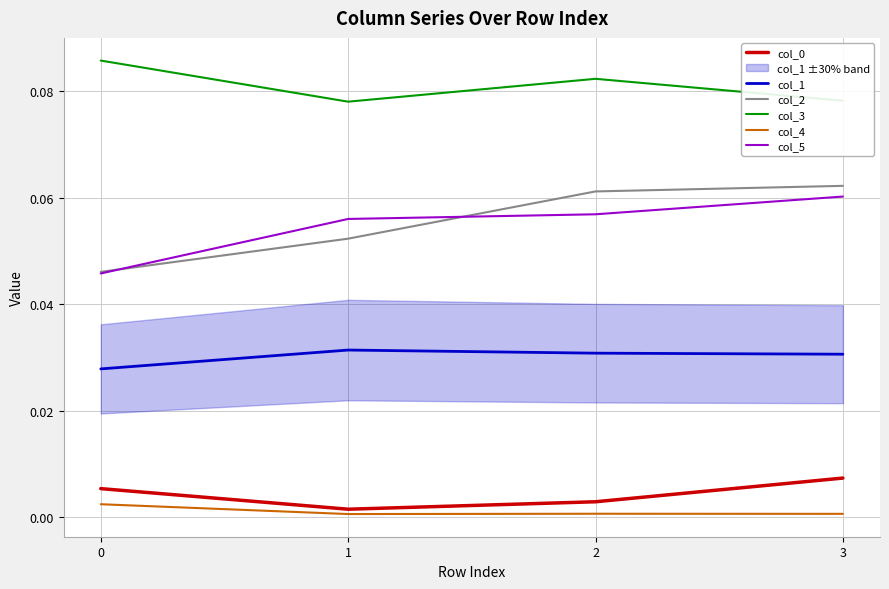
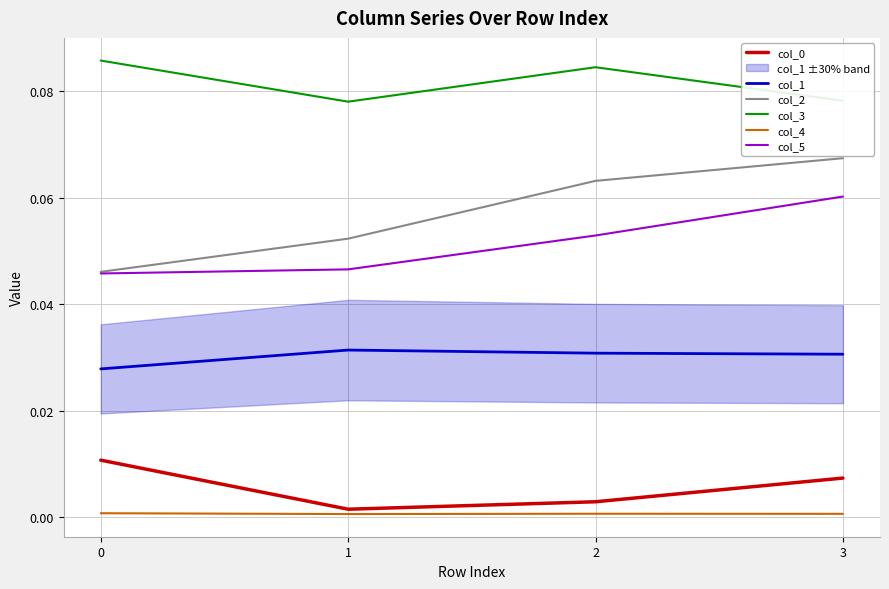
col_0, 0: 0.005 -> 0.011
col_4, 0: 0.002 -> 0.001
col_5, 1: 0.056 -> 0.047
col_2, 2: 0.061 -> 0.063
col_3, 2: 0.082 -> 0.084
col_5, 2: 0.057 -> 0.053
col_2, 3: 0.062 -> 0.067
